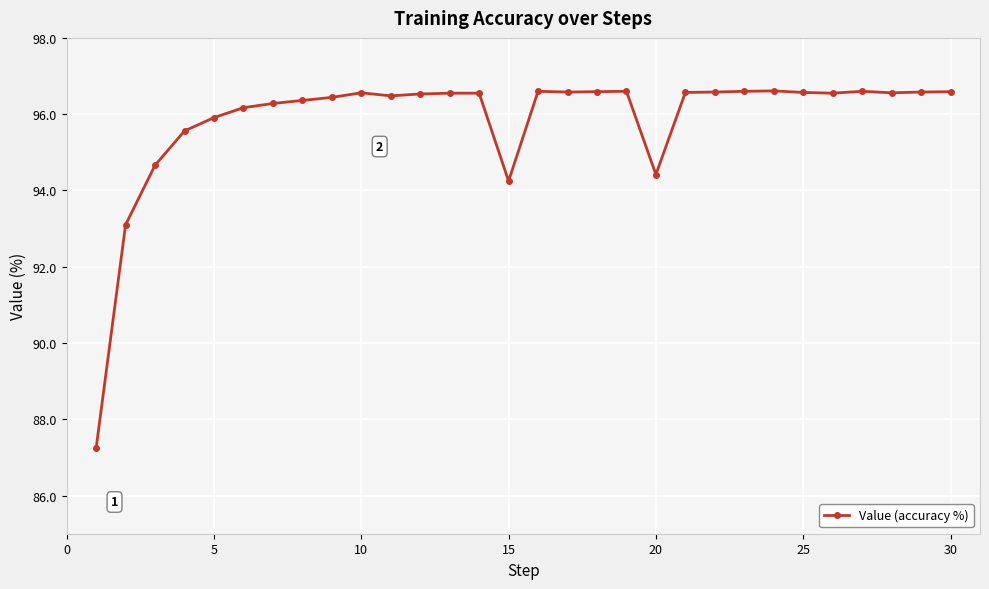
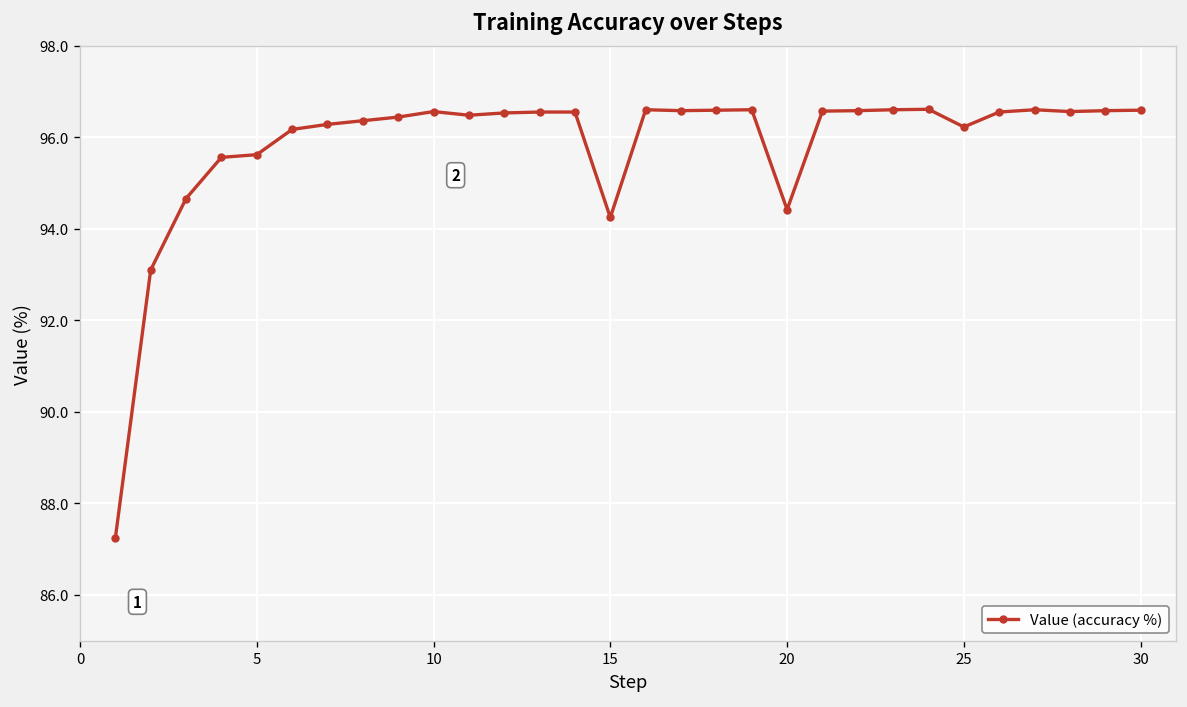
5: 95.9 -> 95.6
25: 96.6 -> 96.2
